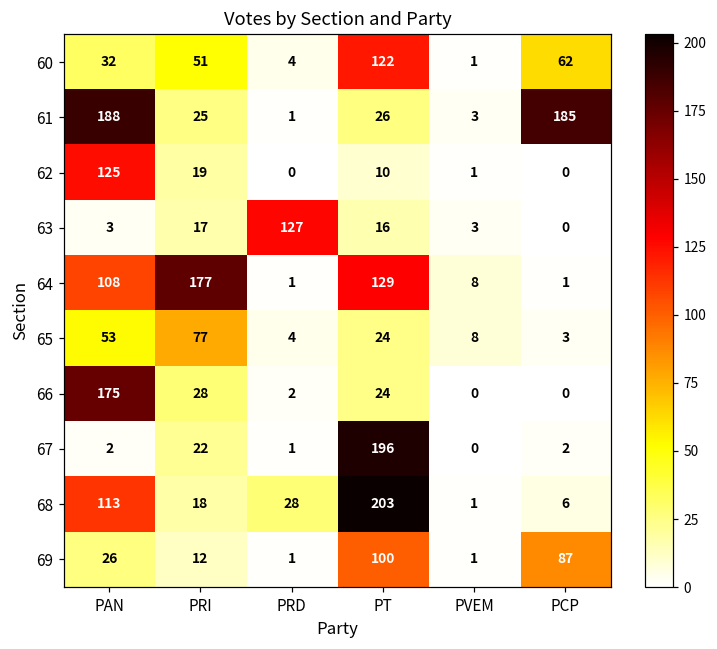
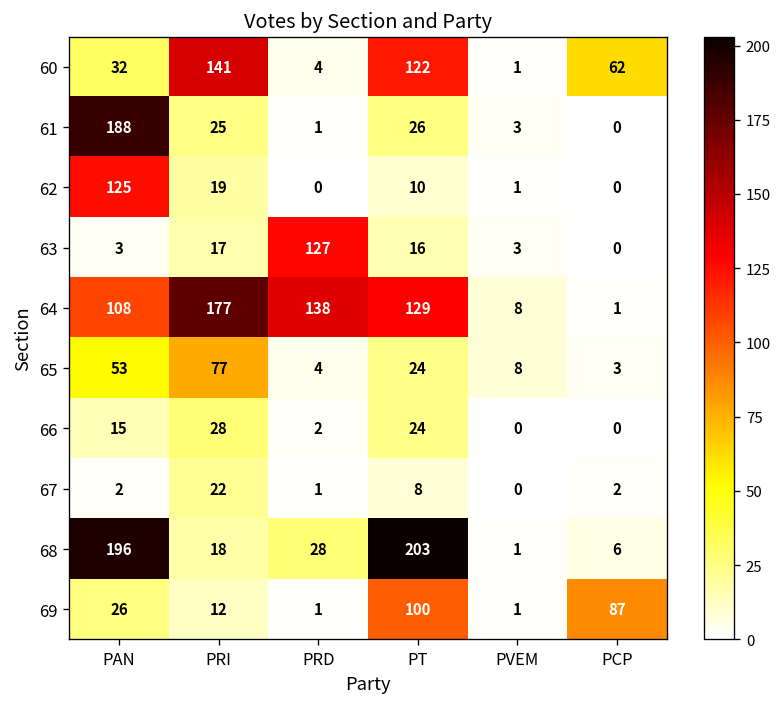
60, PRI: 51 -> 141
61, PCP: 185 -> 0
64, PRD: 1 -> 138
66, PAN: 175 -> 15
67, PT: 196 -> 8
68, PAN: 113 -> 196
